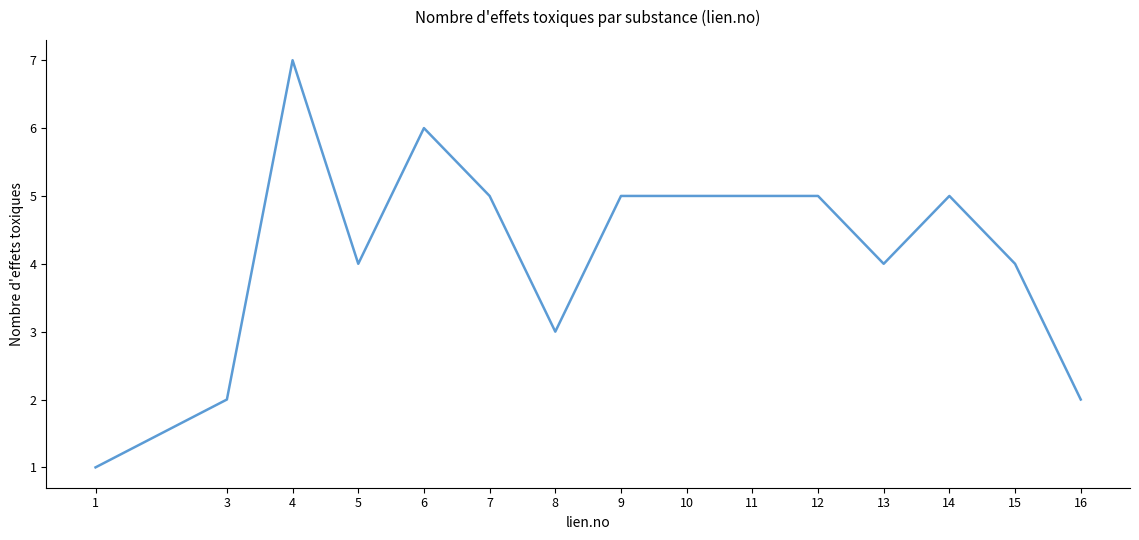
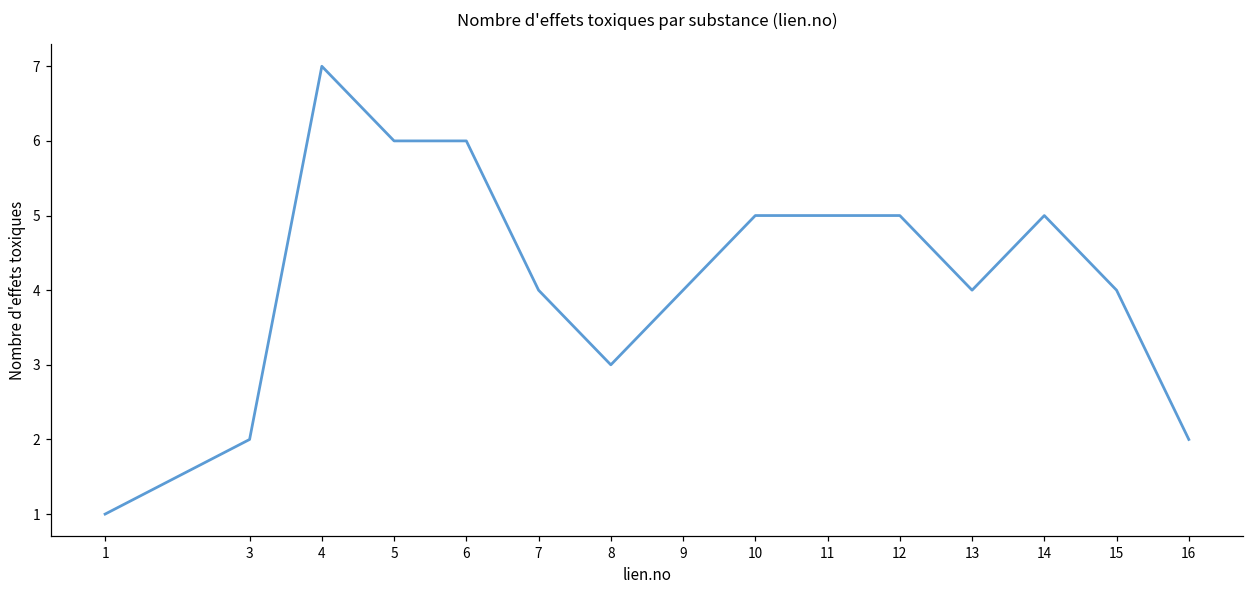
5: 4 -> 6
7: 5 -> 4
9: 5 -> 4
